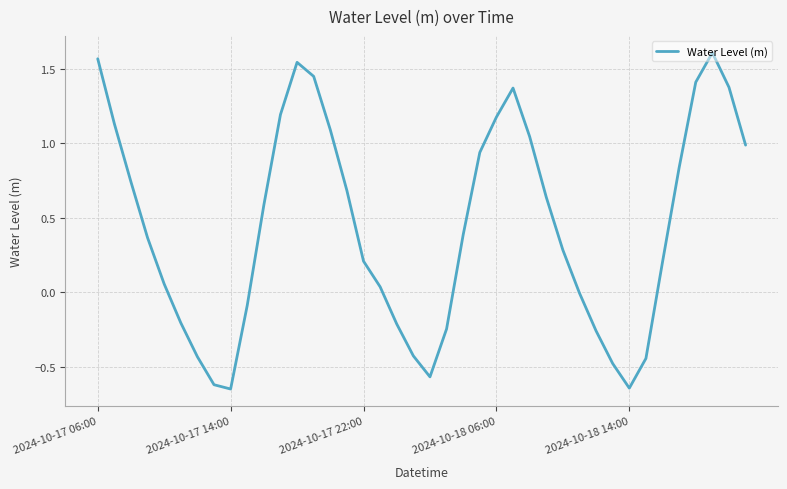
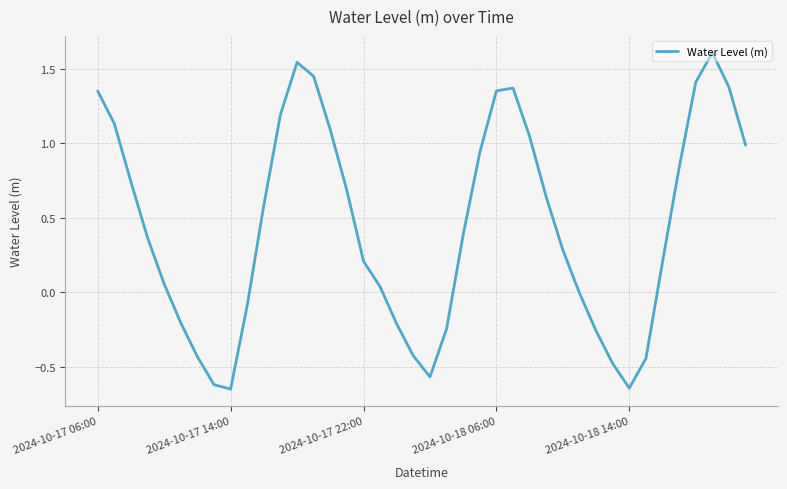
2024-10-17 06:00: 1.57 -> 1.35
2024-10-18 06:00: 1.18 -> 1.35
